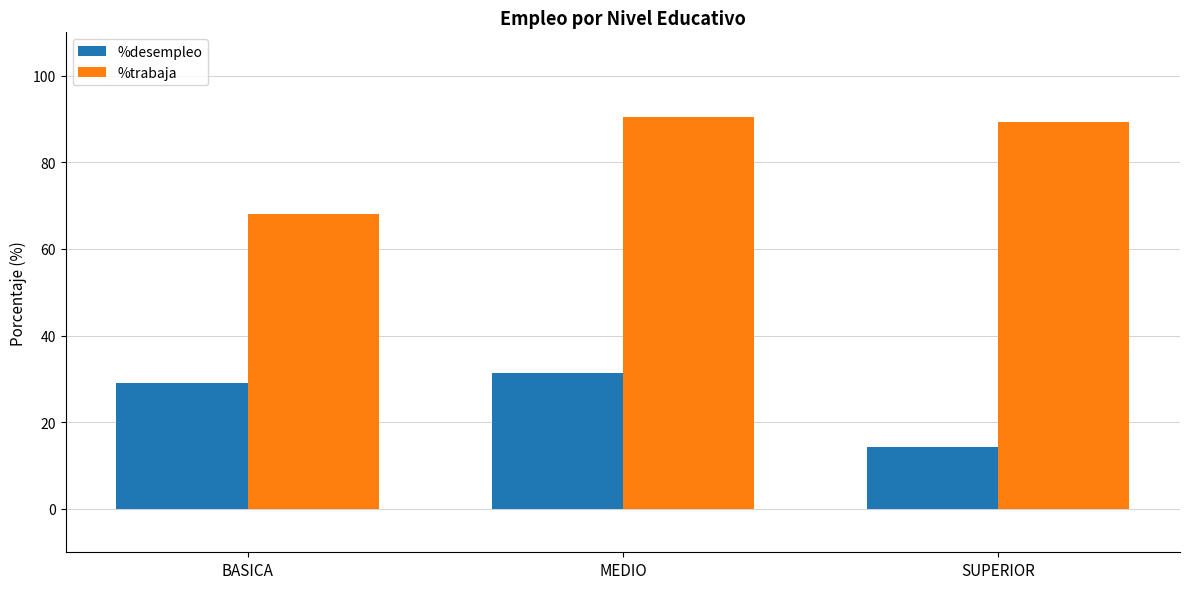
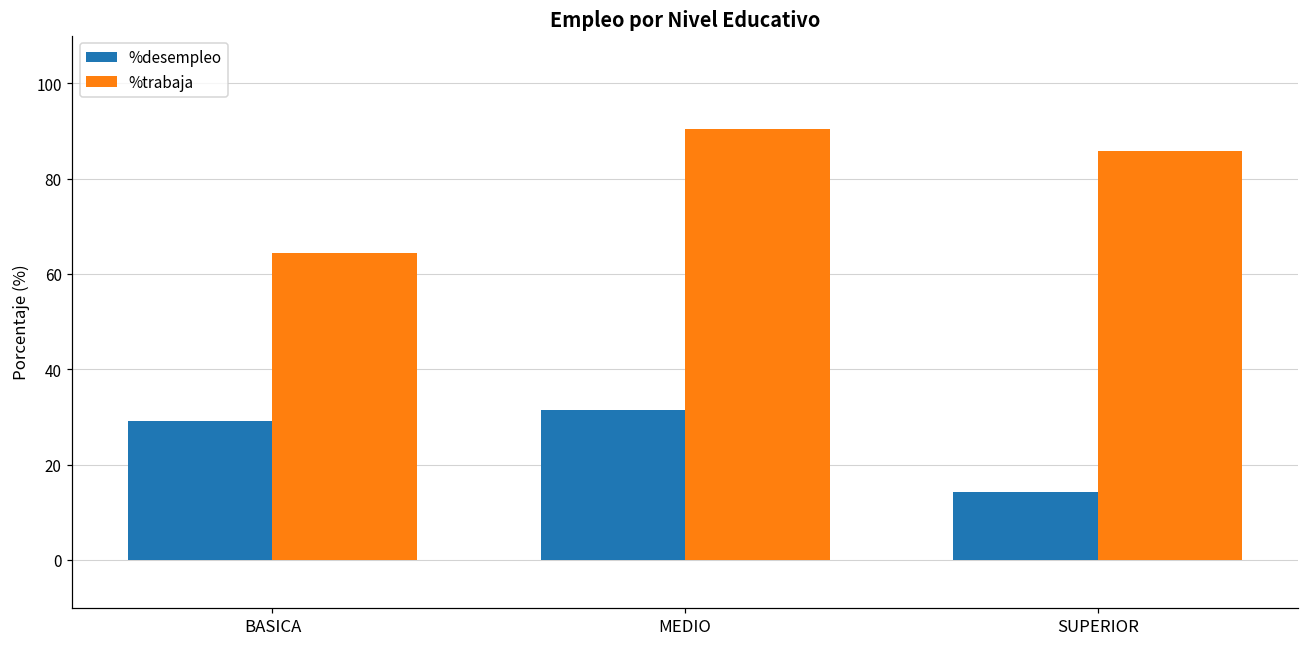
%trabaja, BASICA: 68 -> 64
%trabaja, SUPERIOR: 89 -> 86
